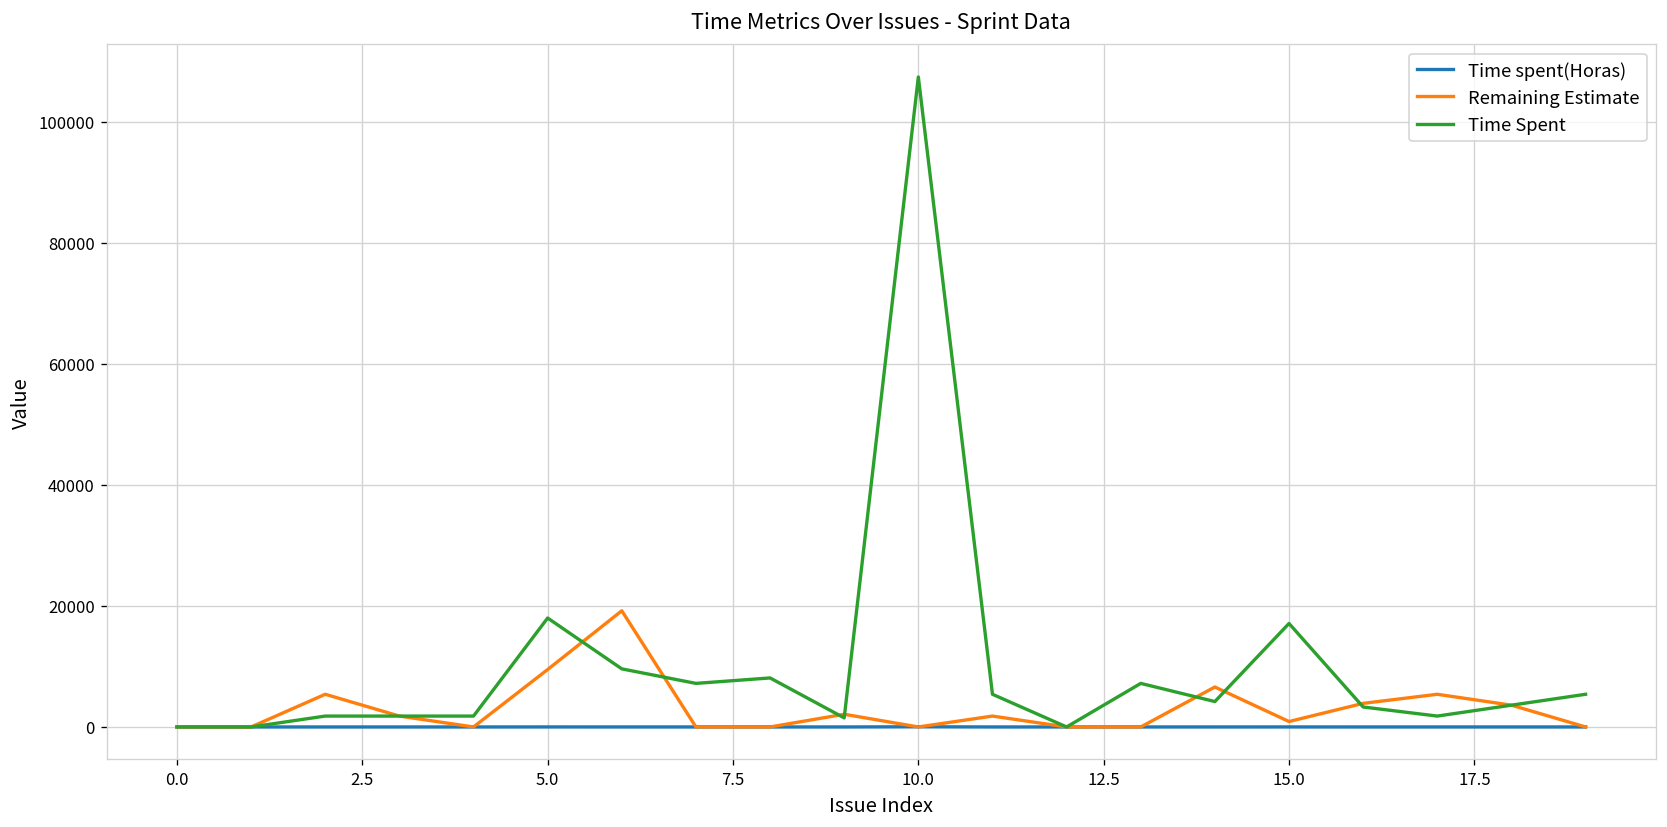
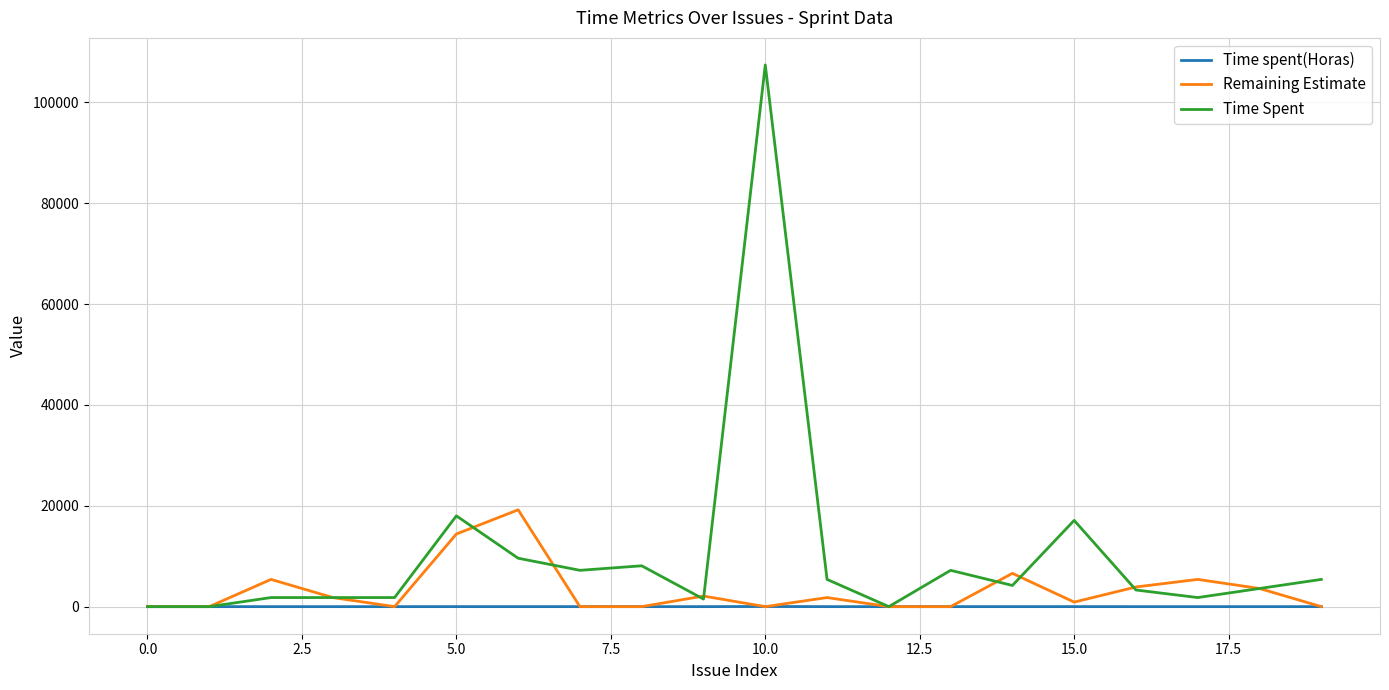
Remaining Estimate, 5.0: 9000 -> 14000
